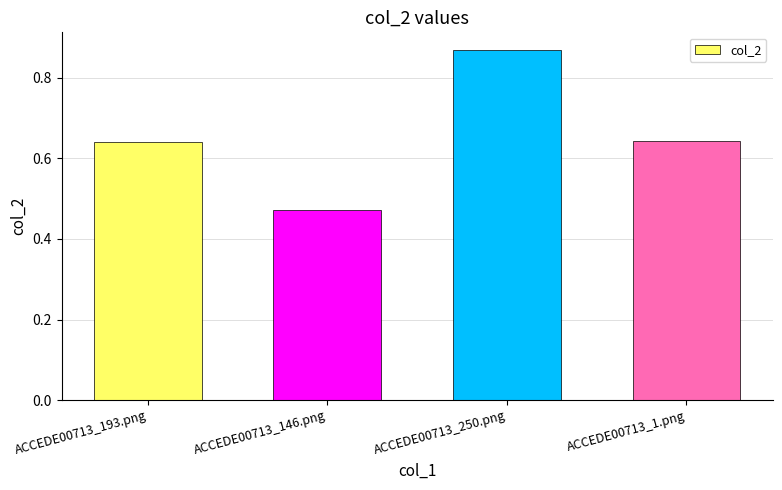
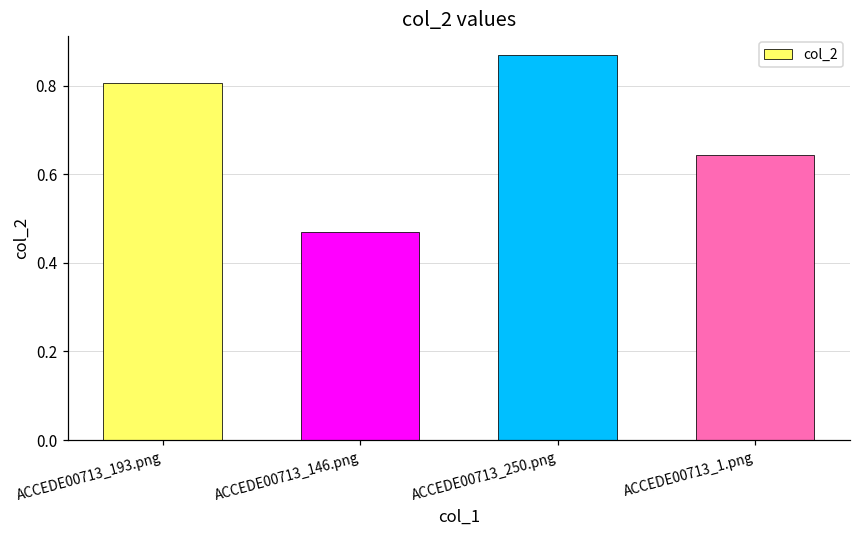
ACCEDE00713_193.png: 0.64 -> 0.81
